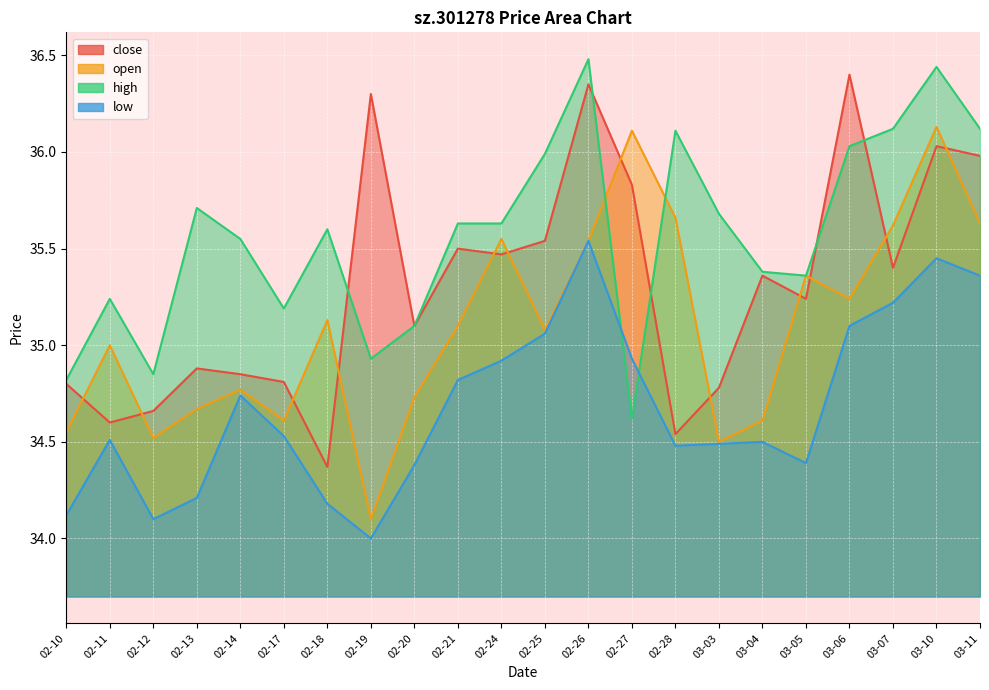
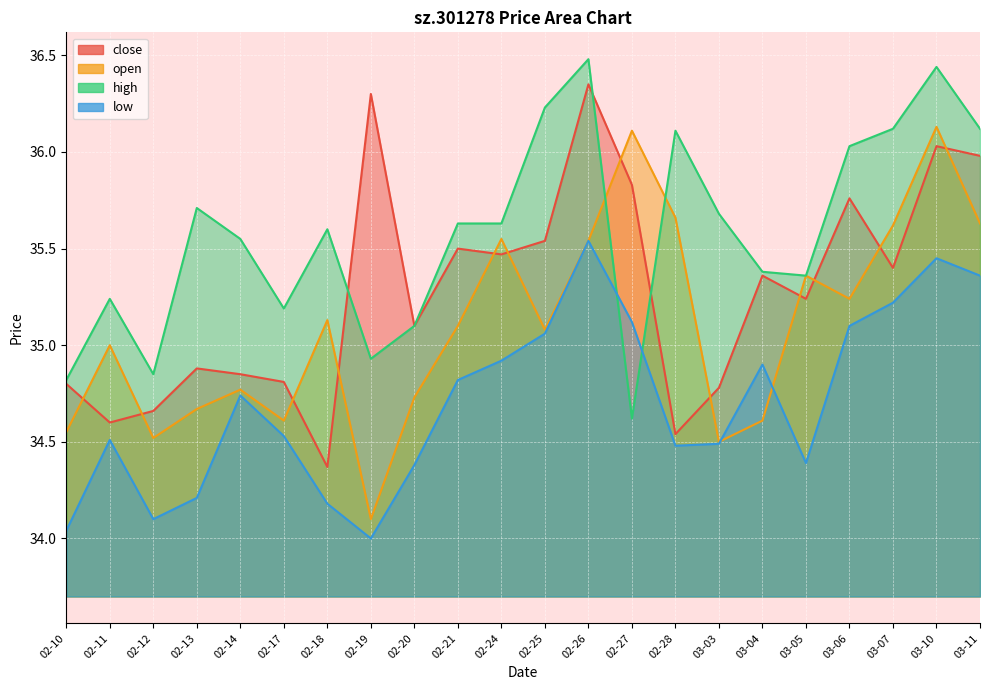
low, 02-10: 34.12 -> 34.04
high, 02-25: 35.99 -> 36.23
low, 02-27: 34.93 -> 35.12
low, 03-04: 34.5 -> 34.9
close, 03-06: 36.40 -> 35.76
